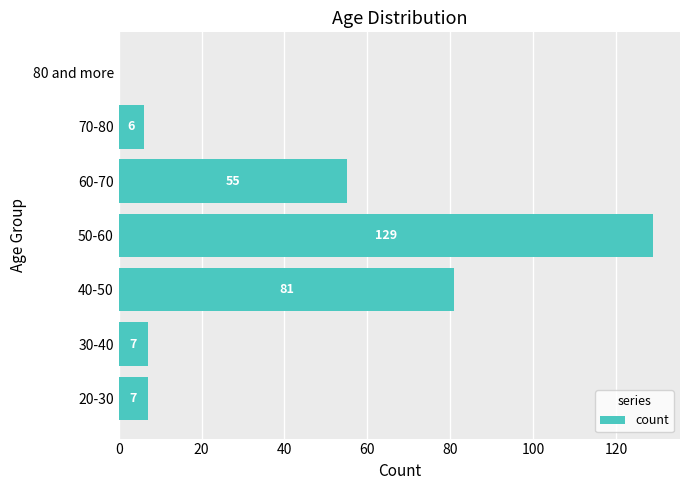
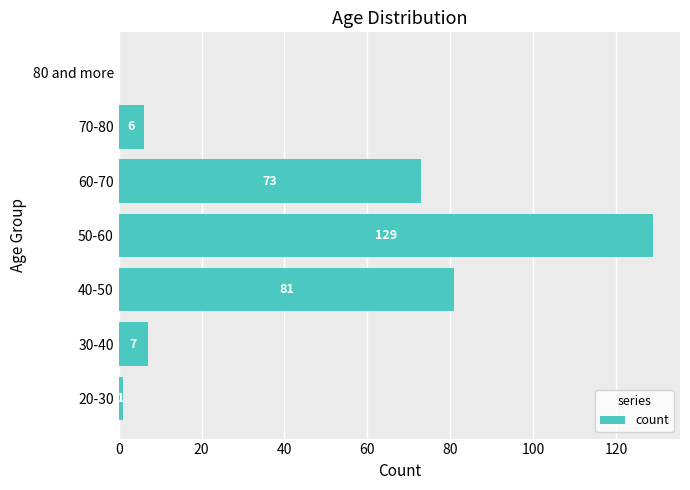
60-70: 55 -> 73
20-30: 7 -> 1
